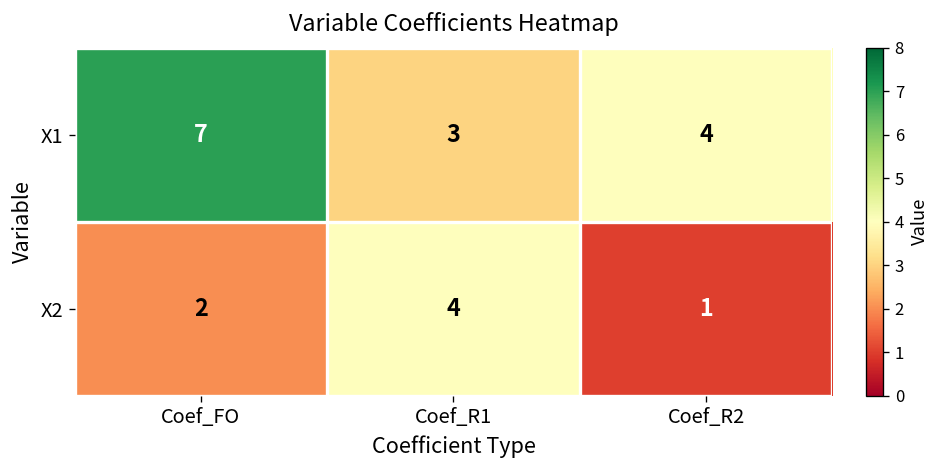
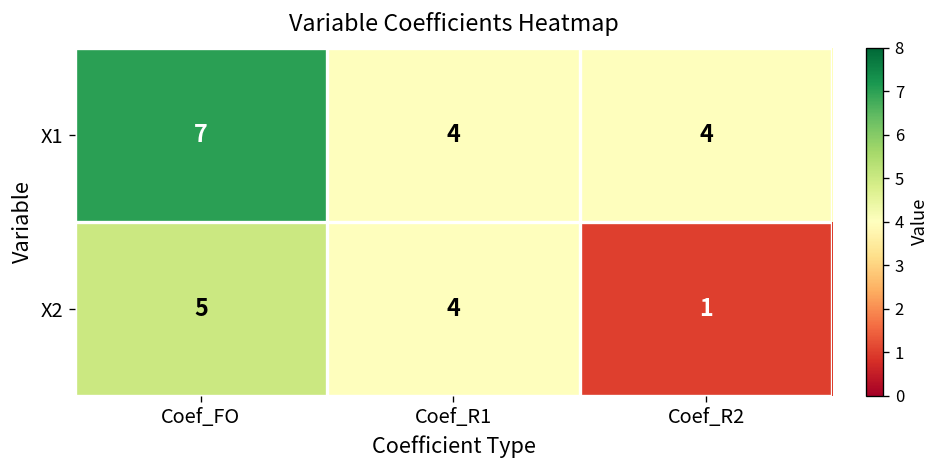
X1, Coef_R1: 3 -> 4
X2, Coef_FO: 2 -> 5
